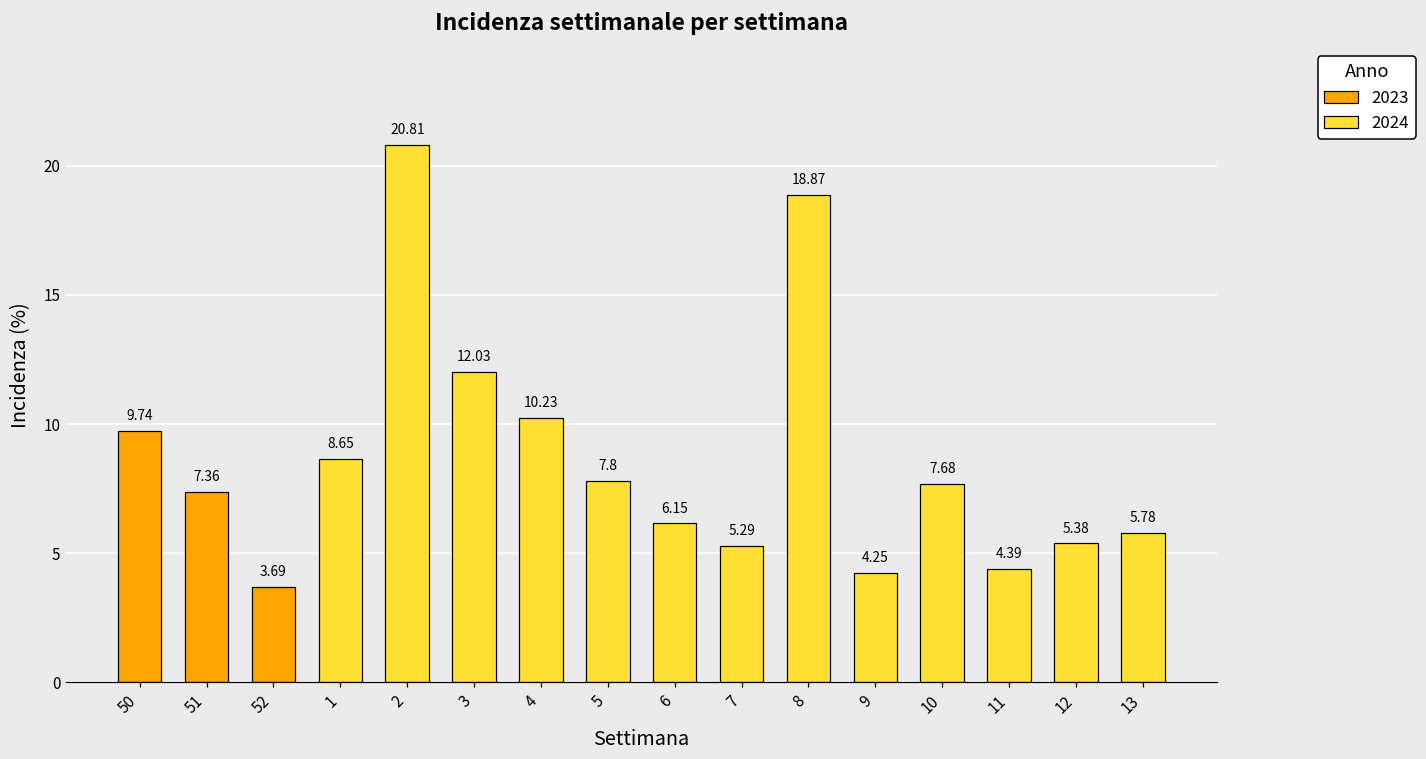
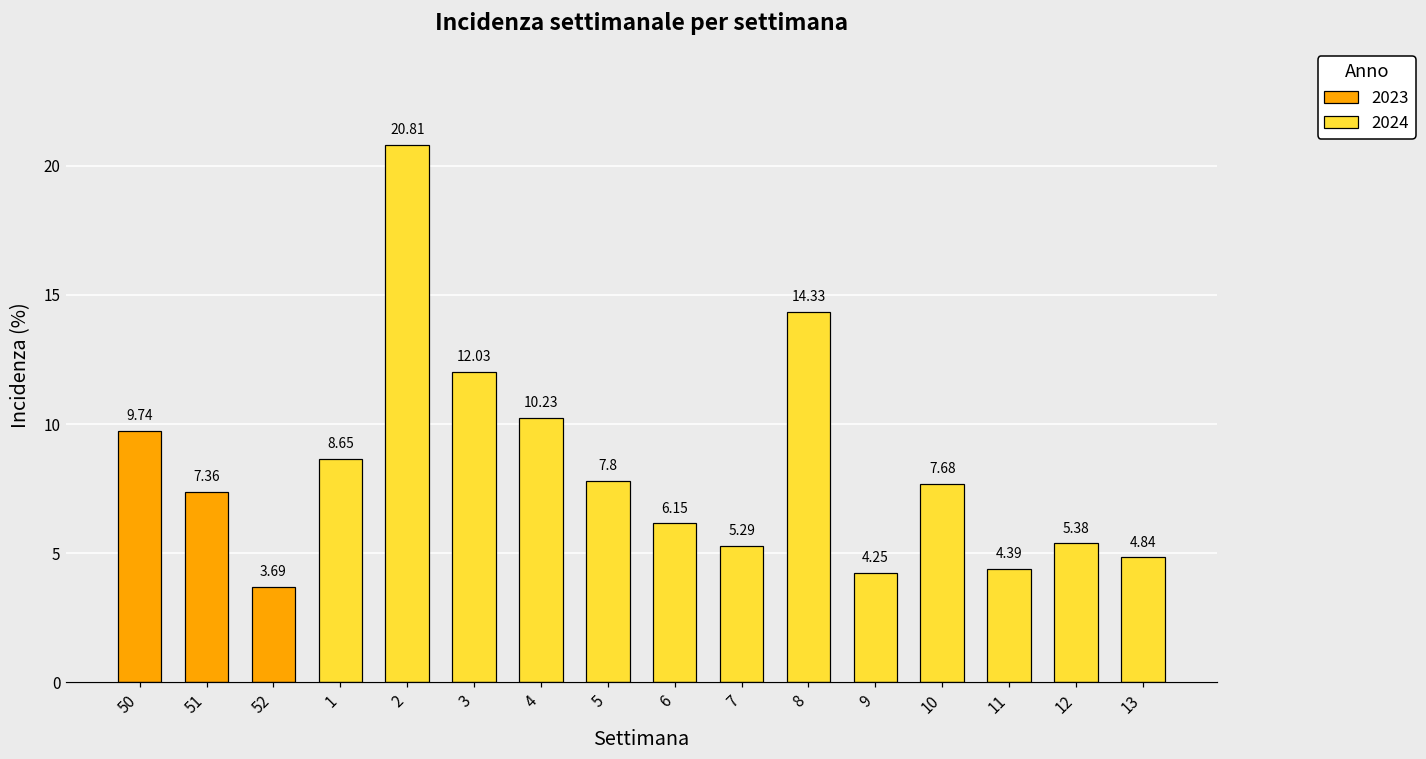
8: 18.87 -> 14.33
13: 5.78 -> 4.84
